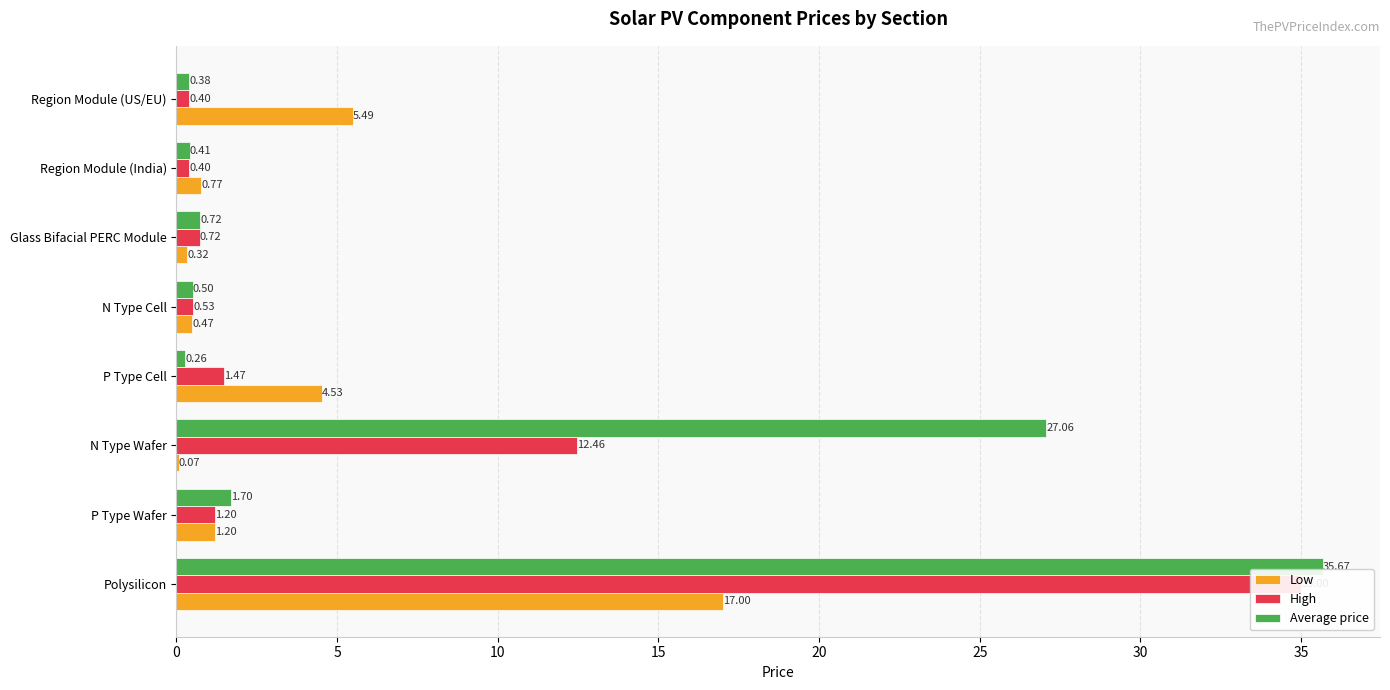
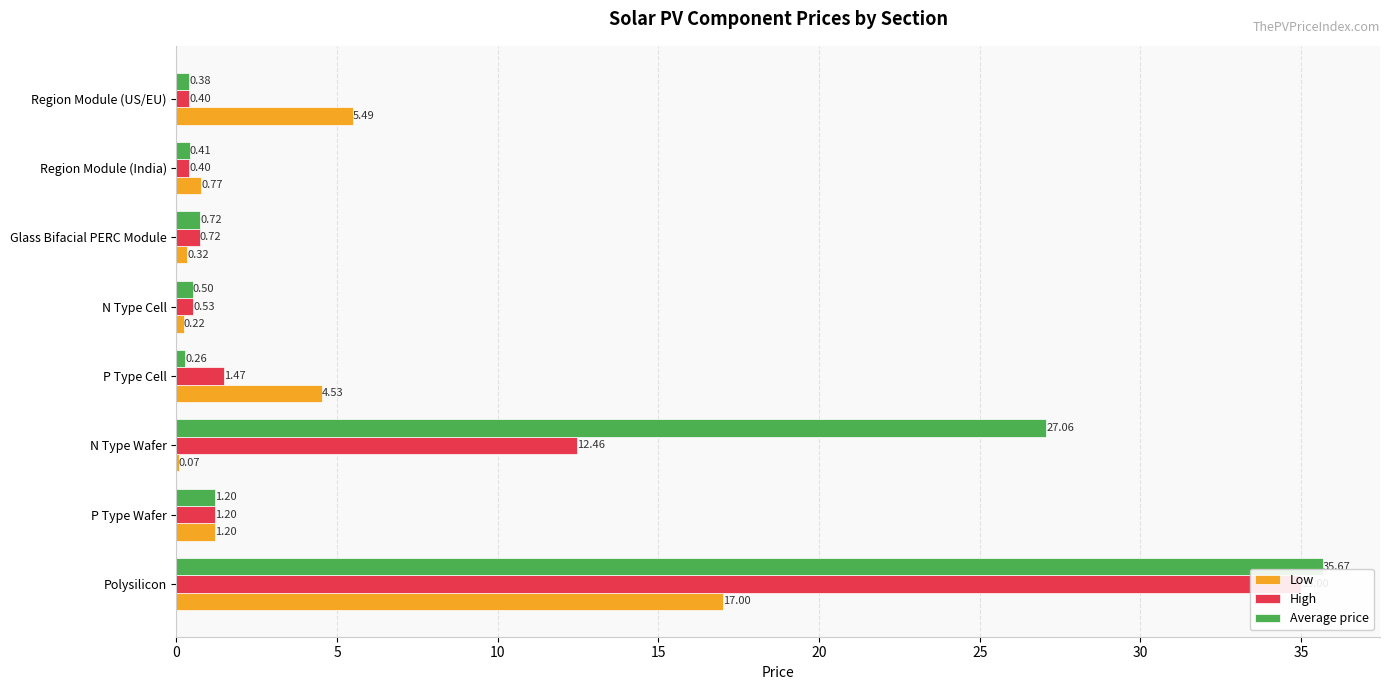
Low, N Type Cell: 0.47 -> 0.22
Average price, P Type Wafer: 1.70 -> 1.20
